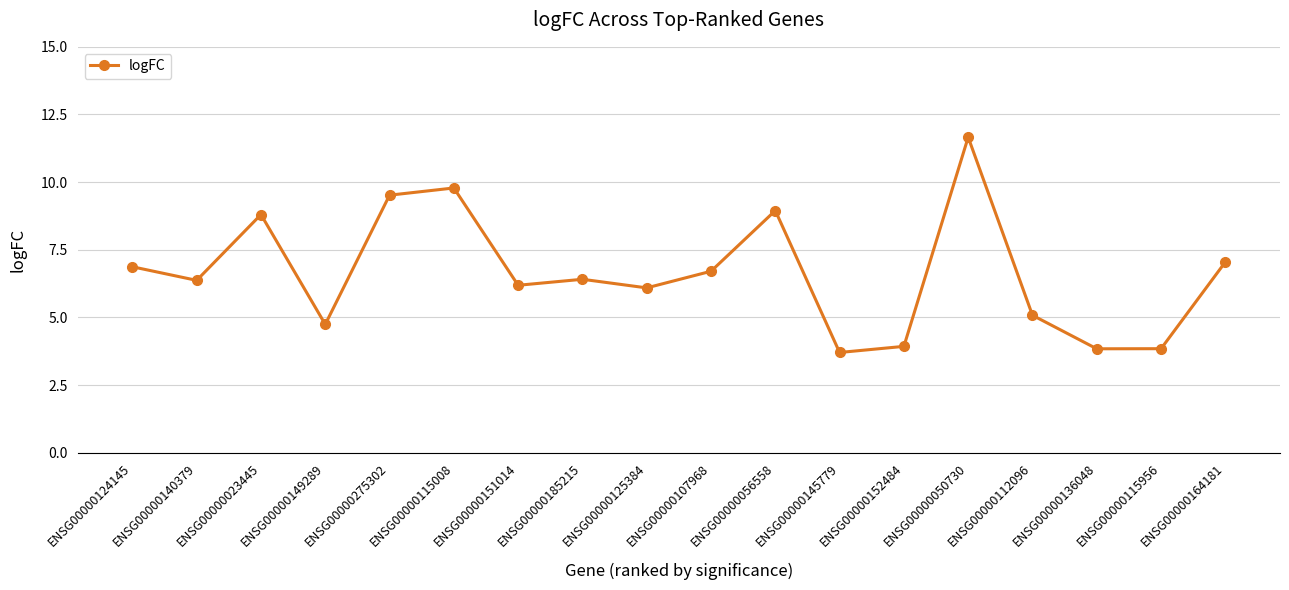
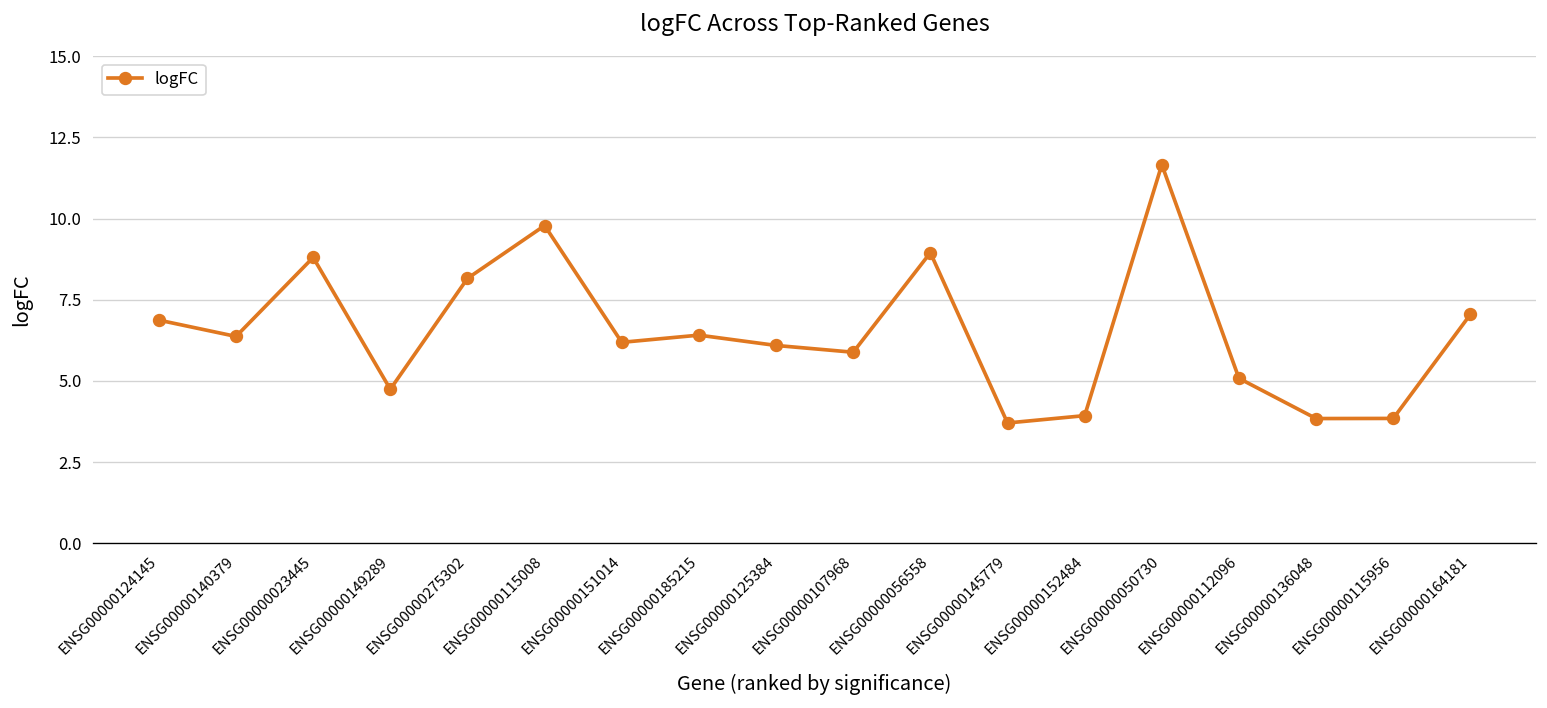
ENSG00000275302: 9.5 -> 8.2
ENSG00000107968: 6.7 -> 5.9
